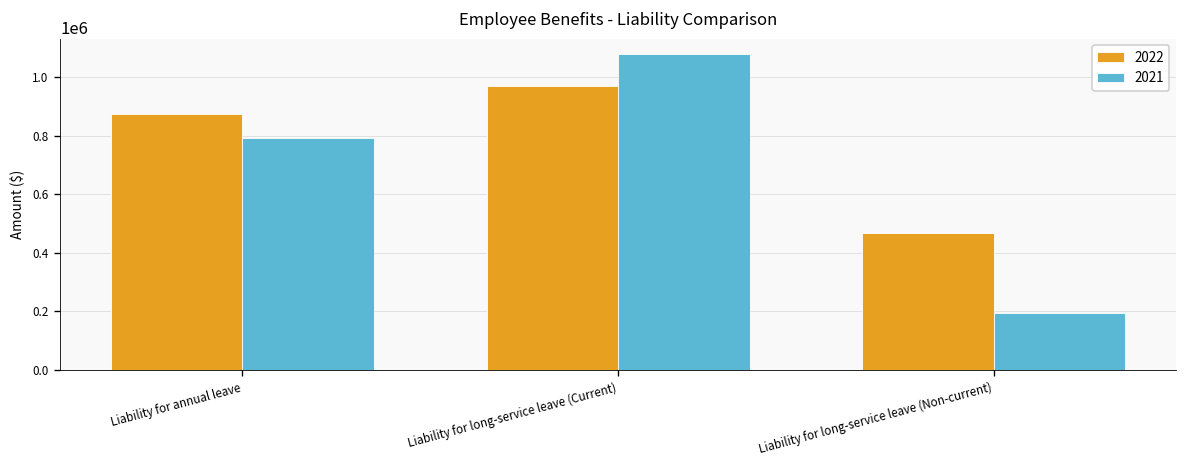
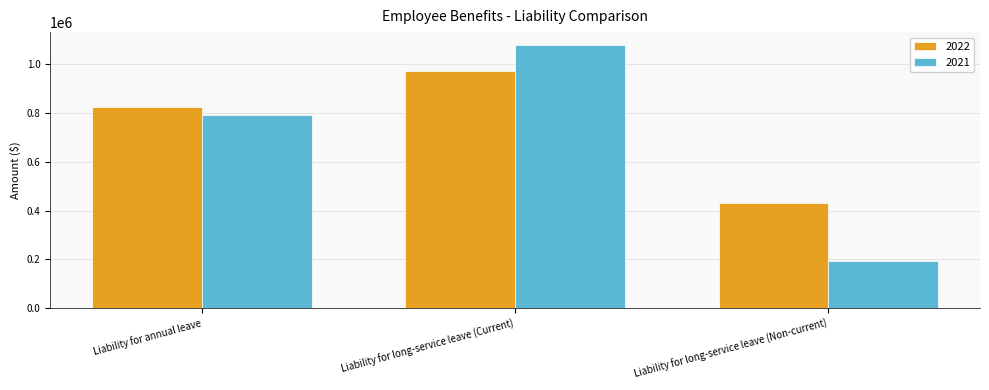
2022, Liability for annual leave: 880000 -> 830000
2022, Liability for long-service leave (Non-current): 470000 -> 430000
